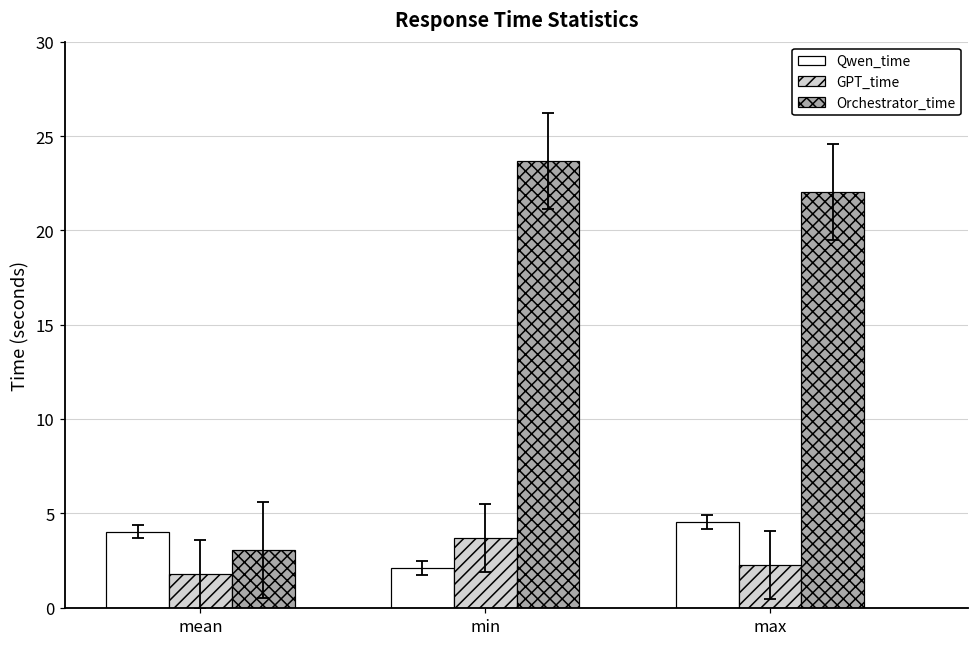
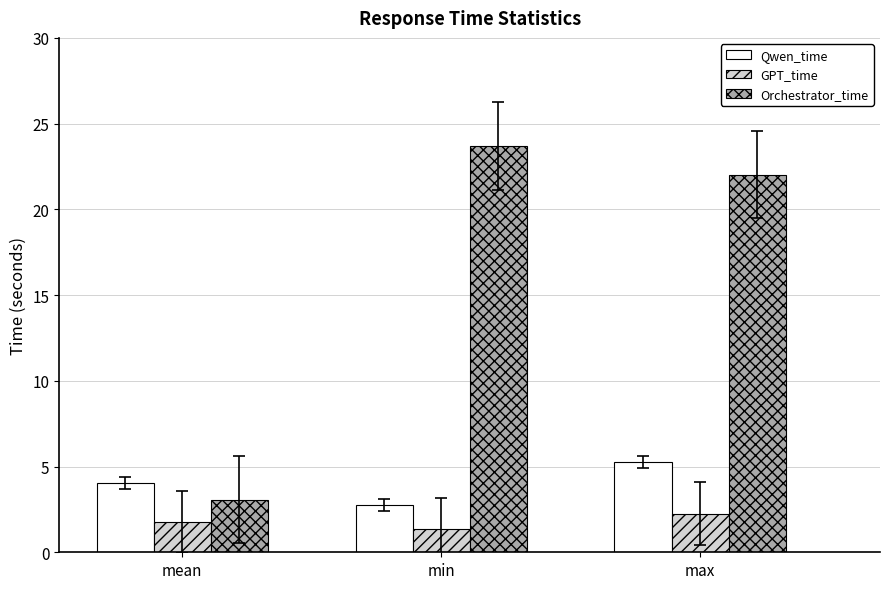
Qwen_time, min: 2.1 -> 2.8
GPT_time, min: 3.7 -> 1.4
Qwen_time, max: 4.5 -> 5.3
